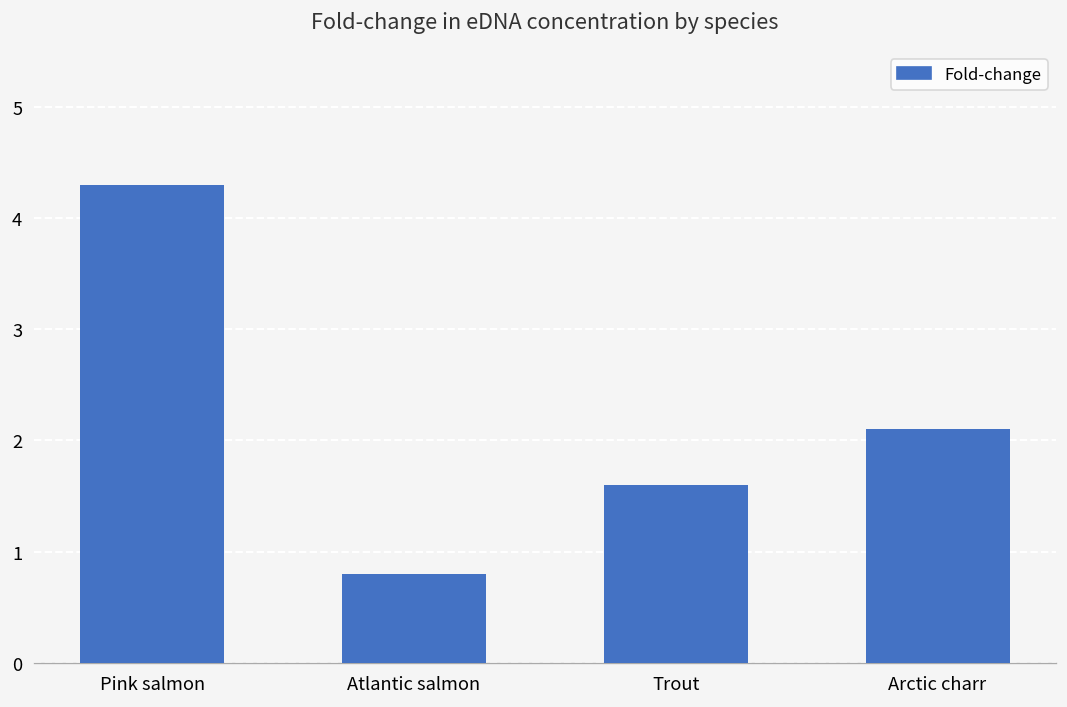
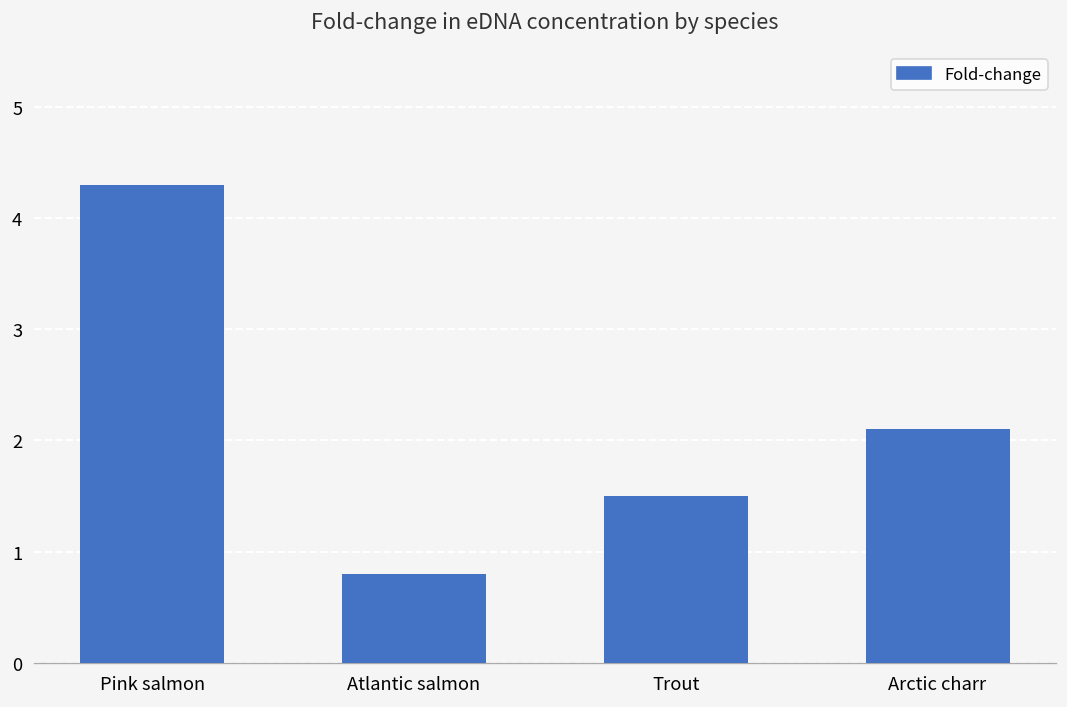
Trout: 1.6 -> 1.5
